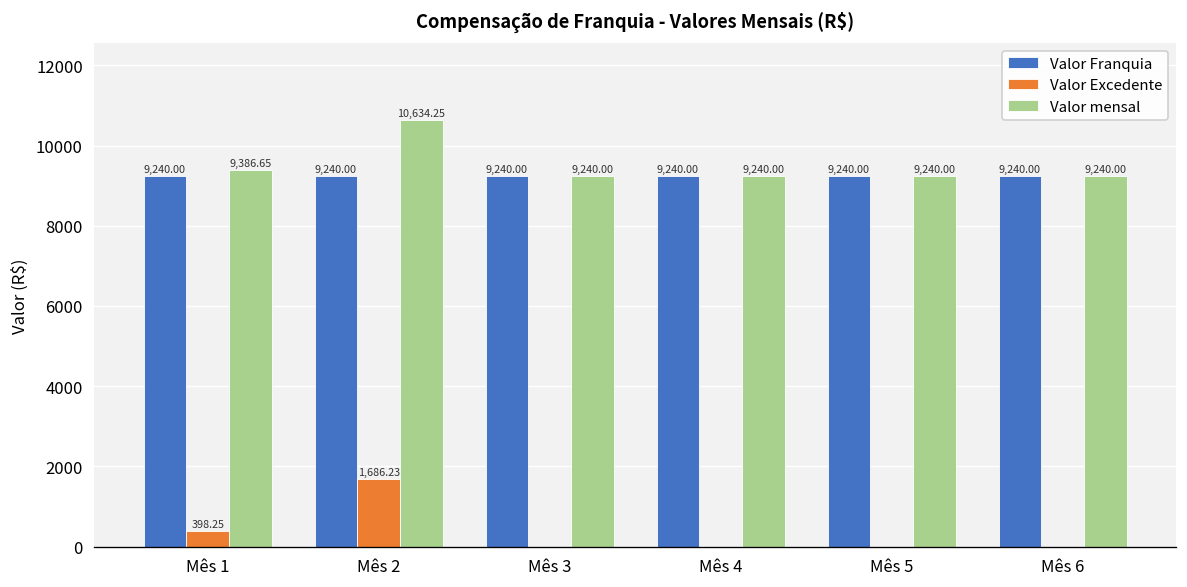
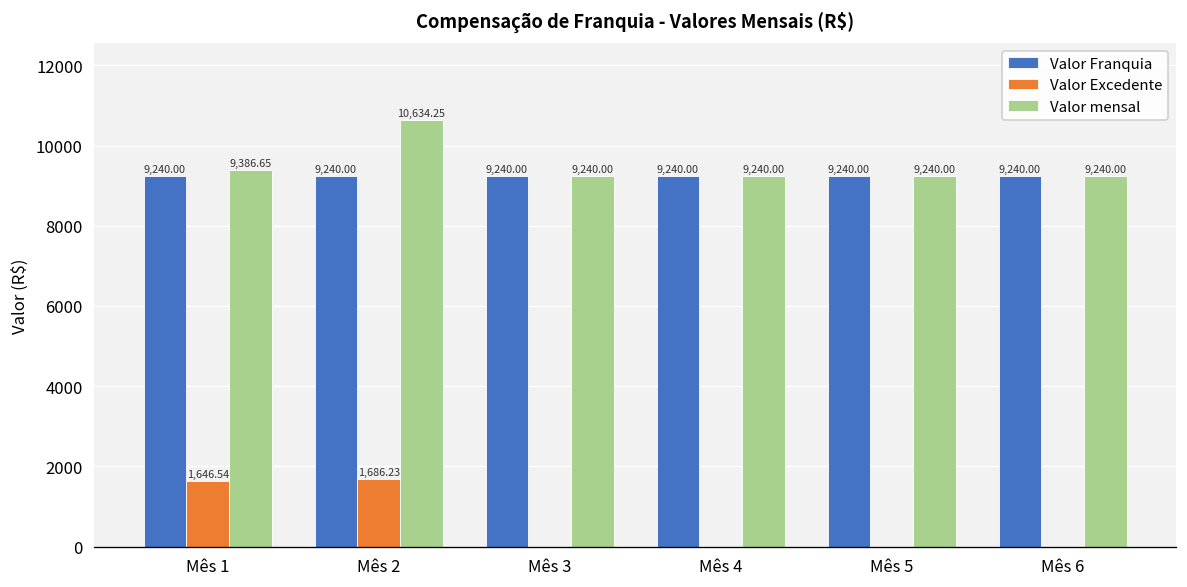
Valor Excedente, Mês 1: 398.25 -> 1,646.54
